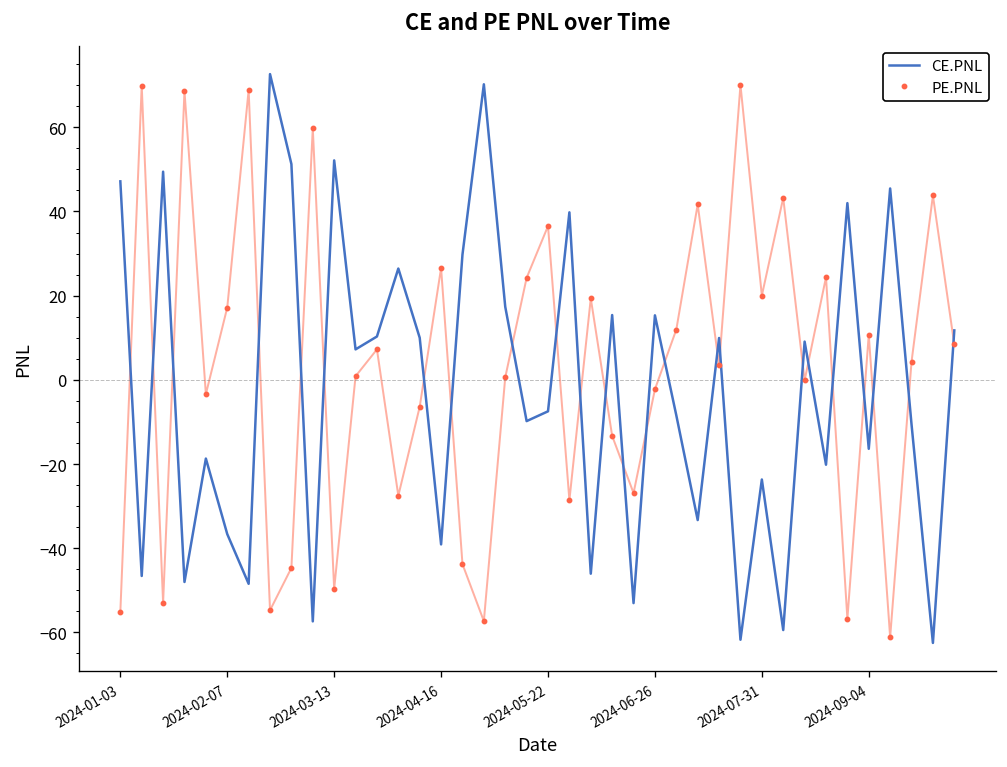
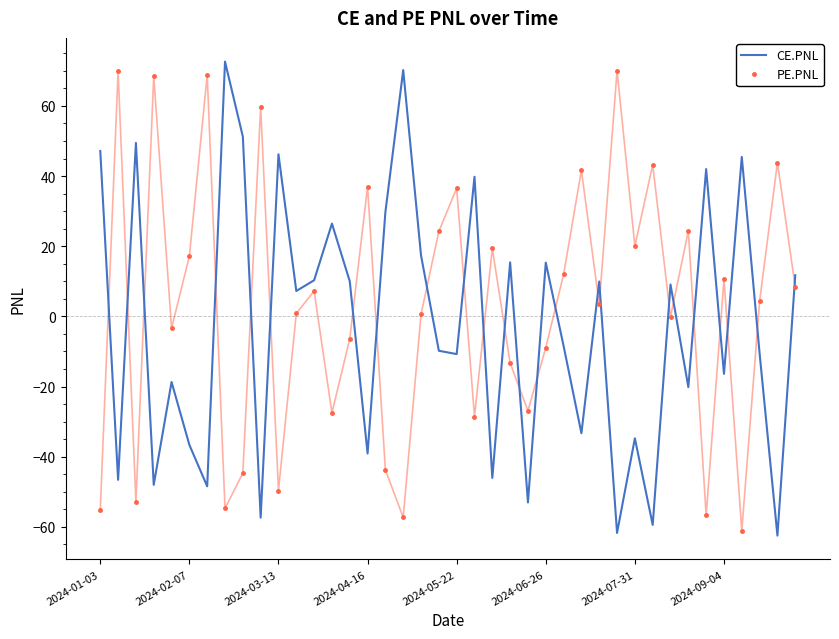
CE.PNL, 2024-03-13: 52 -> 46
PE.PNL, 2024-04-16: 27 -> 37
CE.PNL, 2024-05-22: -7 -> -11
PE.PNL, 2024-06-26: -2 -> -9
CE.PNL, 2024-07-31: -24 -> -35
